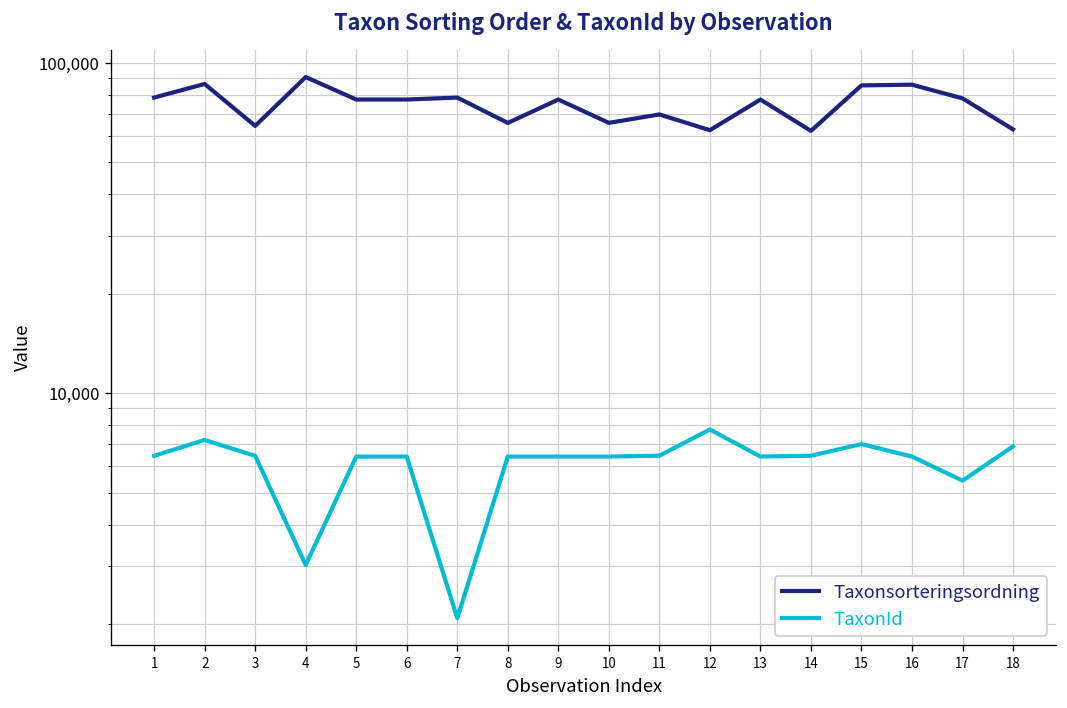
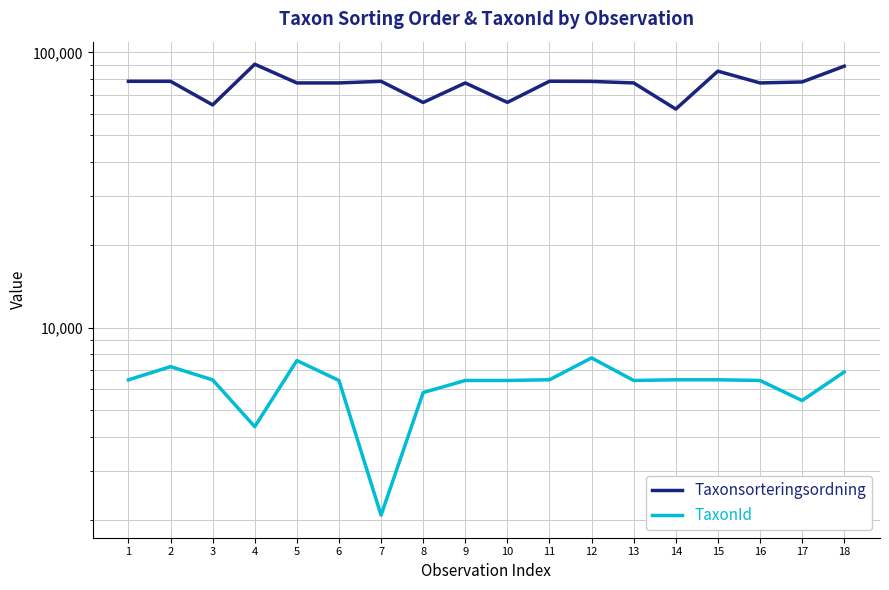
Taxonsorteringsordning, 2: 86,000 -> 79,000
TaxonId, 4: 3,000 -> 4,400
TaxonId, 5: 6,400 -> 7,600
TaxonId, 8: 6,400 -> 5,800
Taxonsorteringsordning, 11: 70,000 -> 79,000
Taxonsorteringsordning, 12: 63,000 -> 79,000
TaxonId, 15: 7,000 -> 6,500
Taxonsorteringsordning, 16: 86,000 -> 78,000
Taxonsorteringsordning, 18: 63,000 -> 89,000
